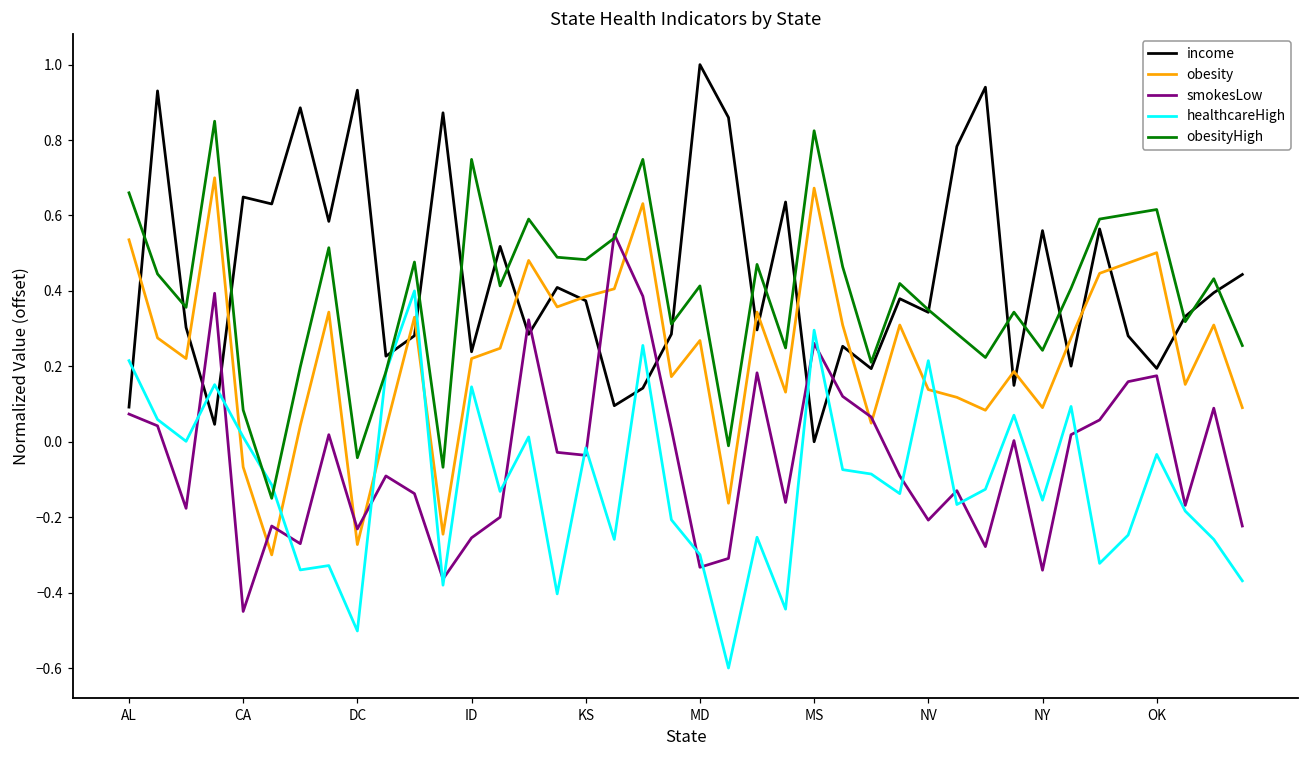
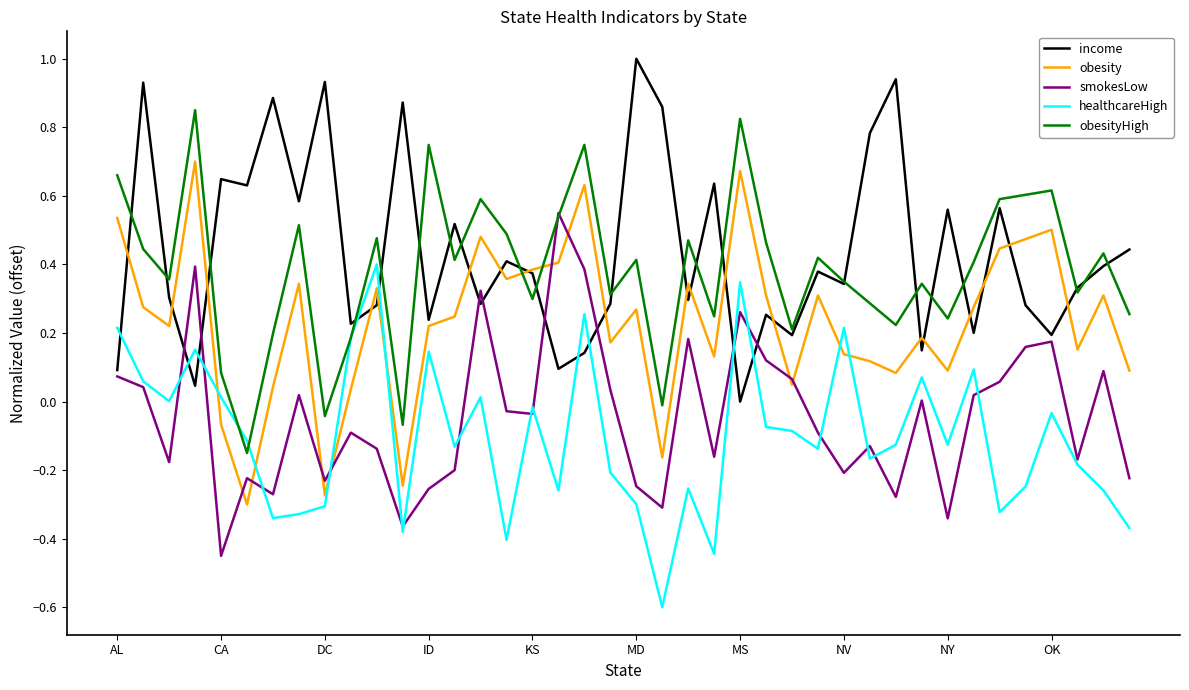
healthcareHigh, DC: -0.50 -> -0.31
obesityHigh, KS: 0.48 -> 0.30
smokesLow, MD: -0.33 -> -0.25
healthcareHigh, MS: 0.30 -> 0.35
healthcareHigh, NY: -0.15 -> -0.13
